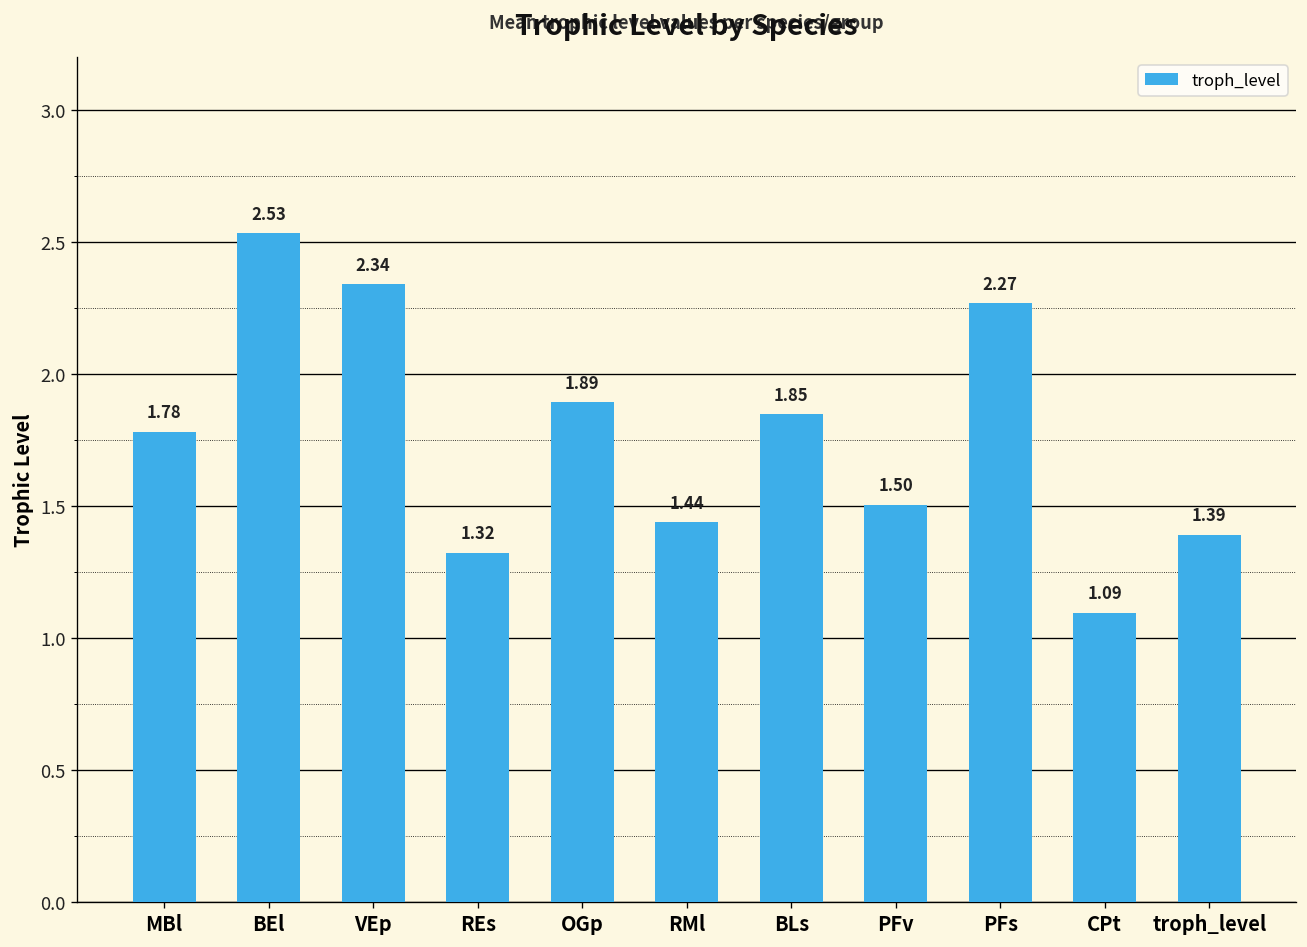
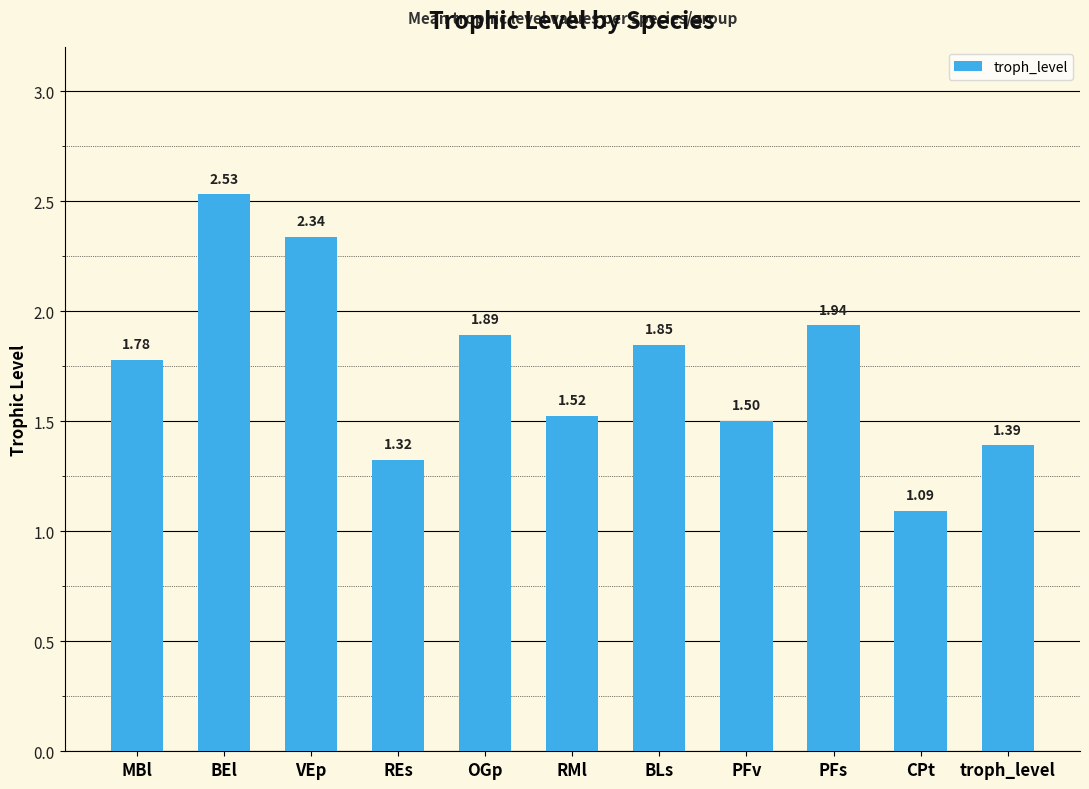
RMl: 1.44 -> 1.52
PFs: 2.27 -> 1.94
